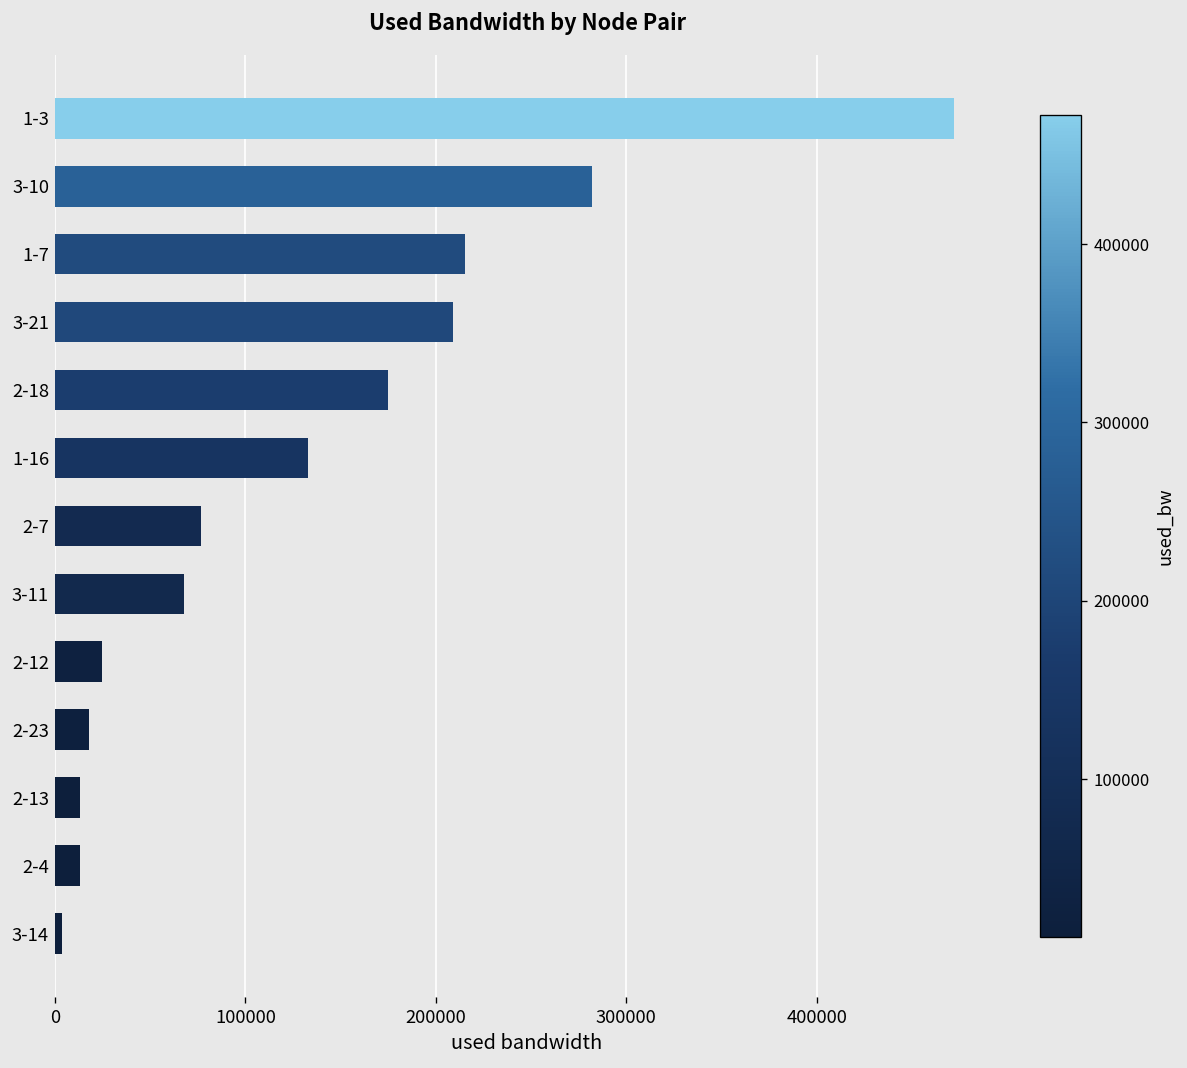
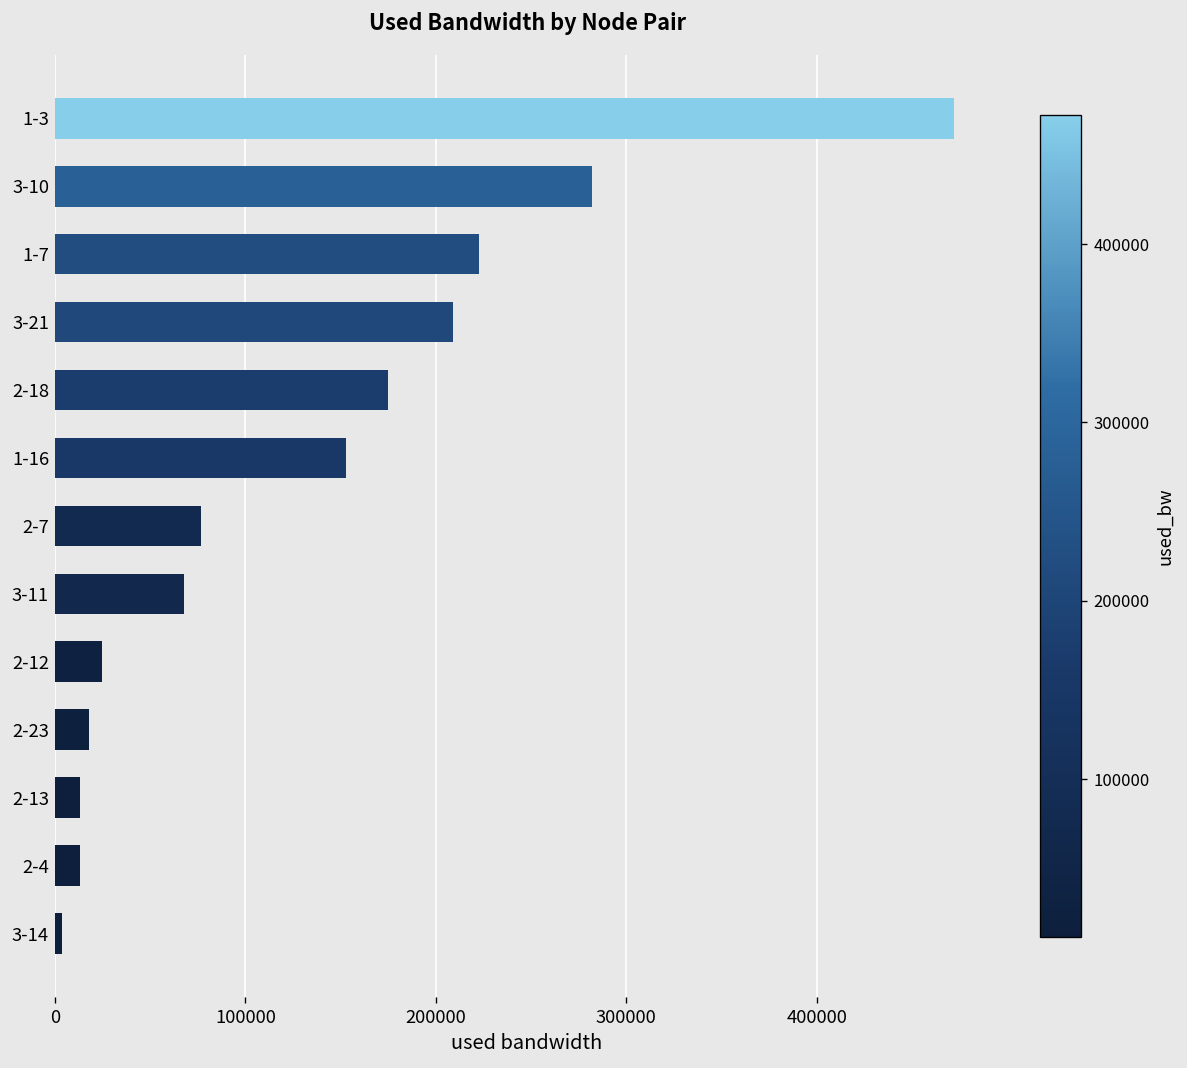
1-7: 215000 -> 223000
1-16: 133000 -> 153000
